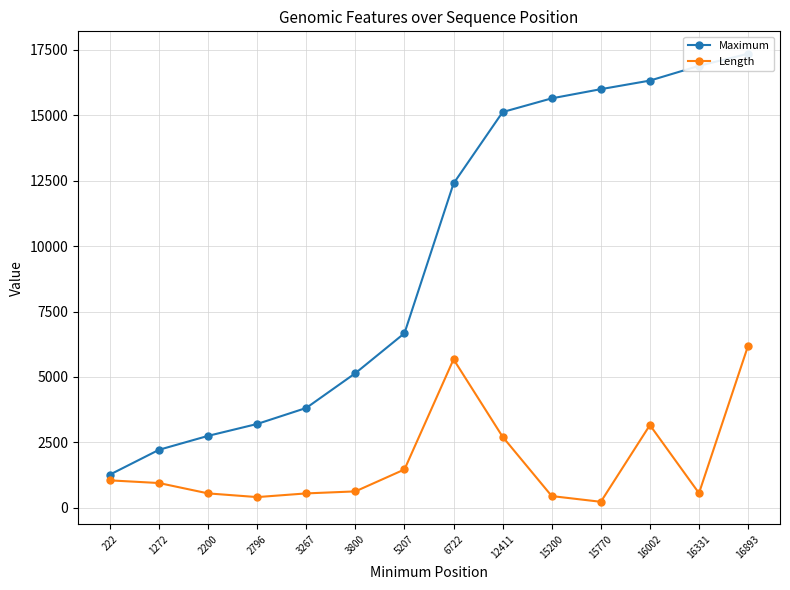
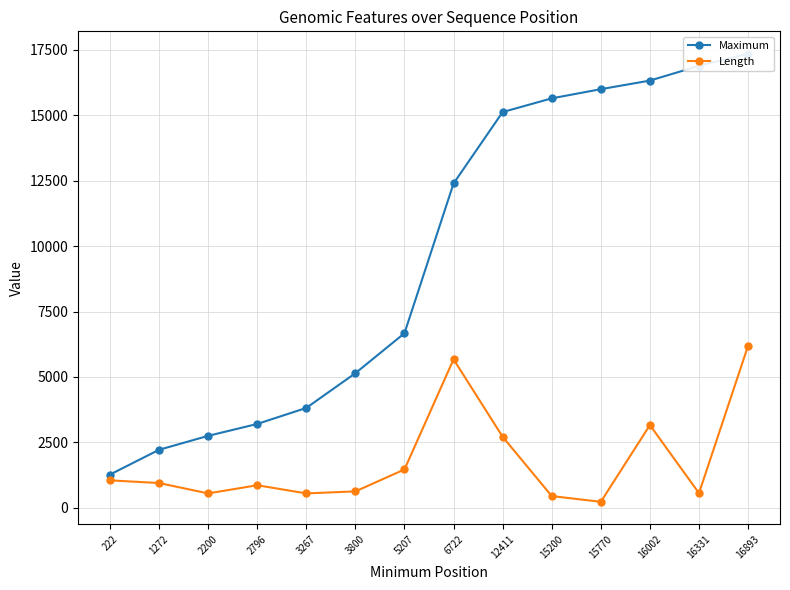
Length, 2796: 400 -> 900
